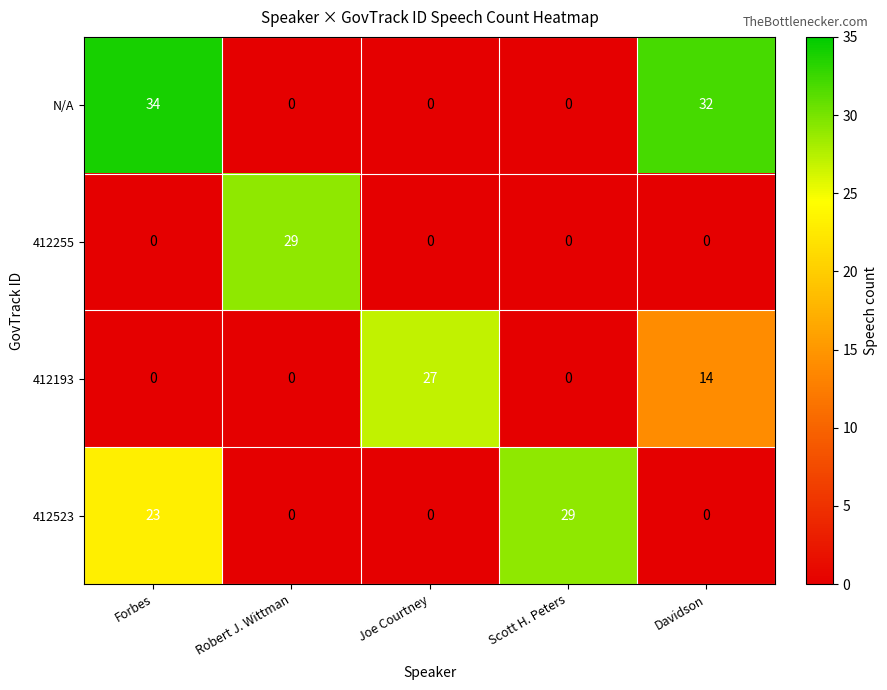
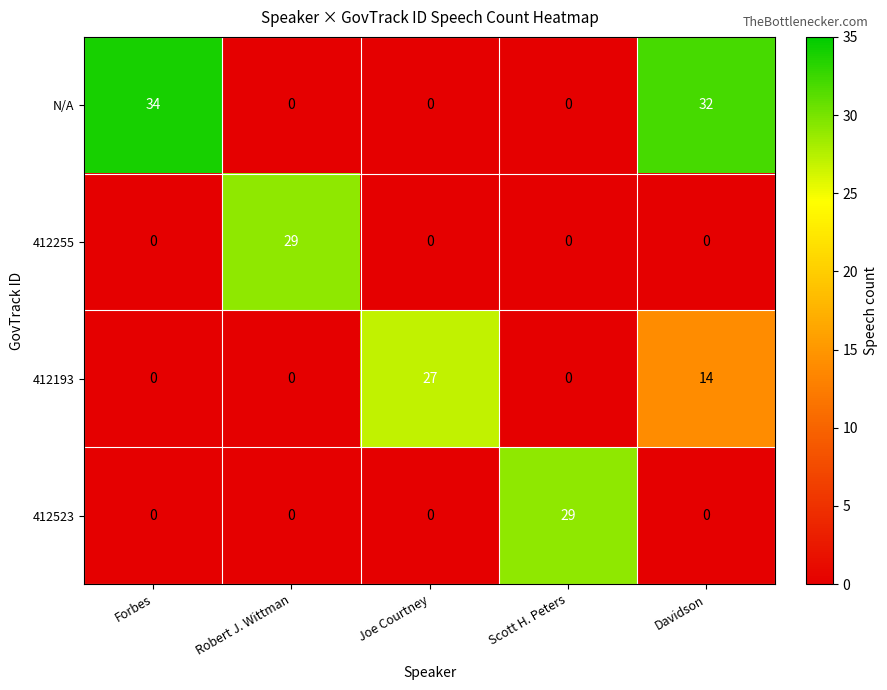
412523, Forbes: 23 -> 0
